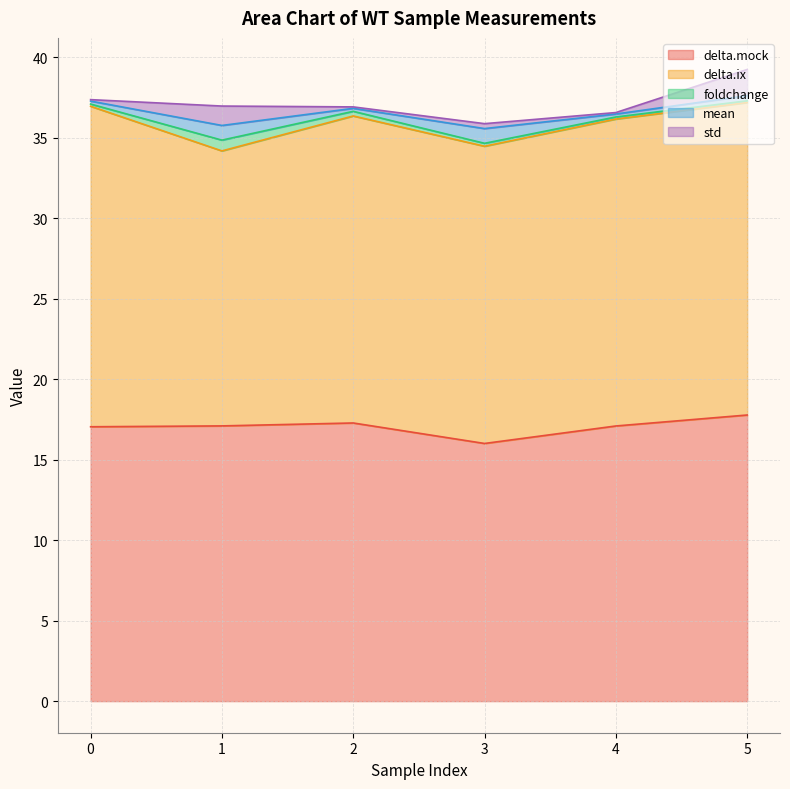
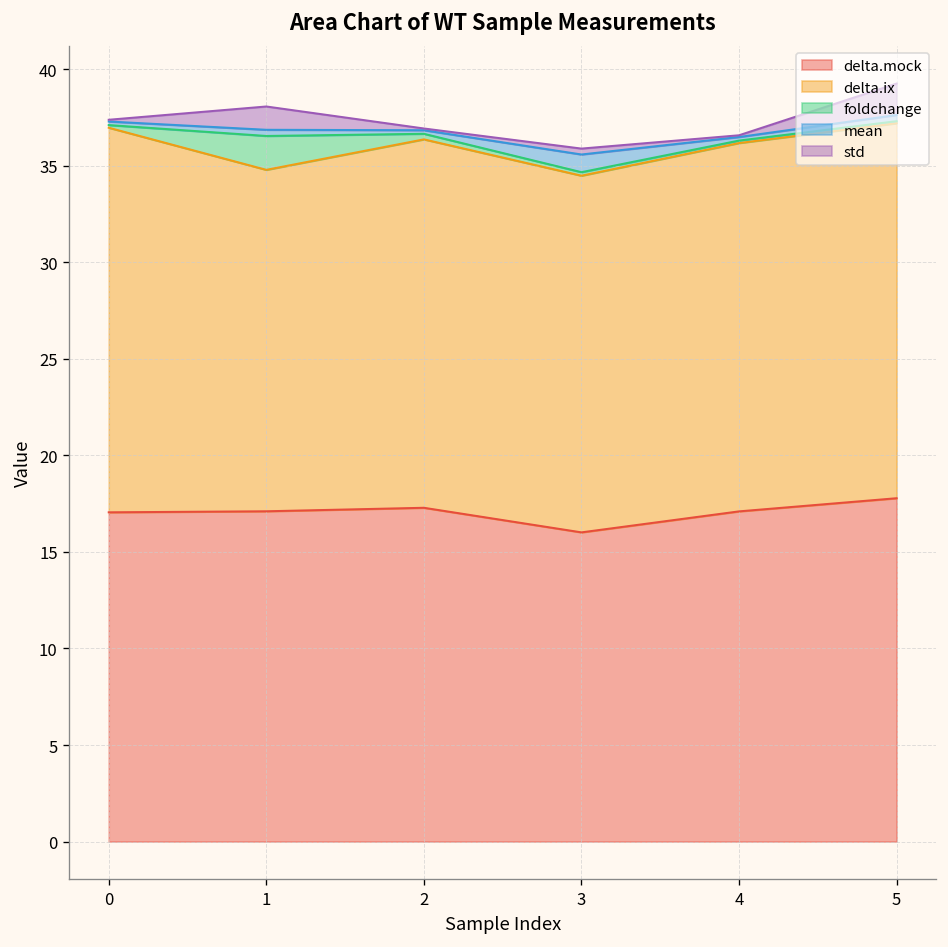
delta.ix, 1: 17.1 -> 17.7
foldchange, 1: 0.7 -> 1.8
mean, 1: 0.9 -> 0.3
